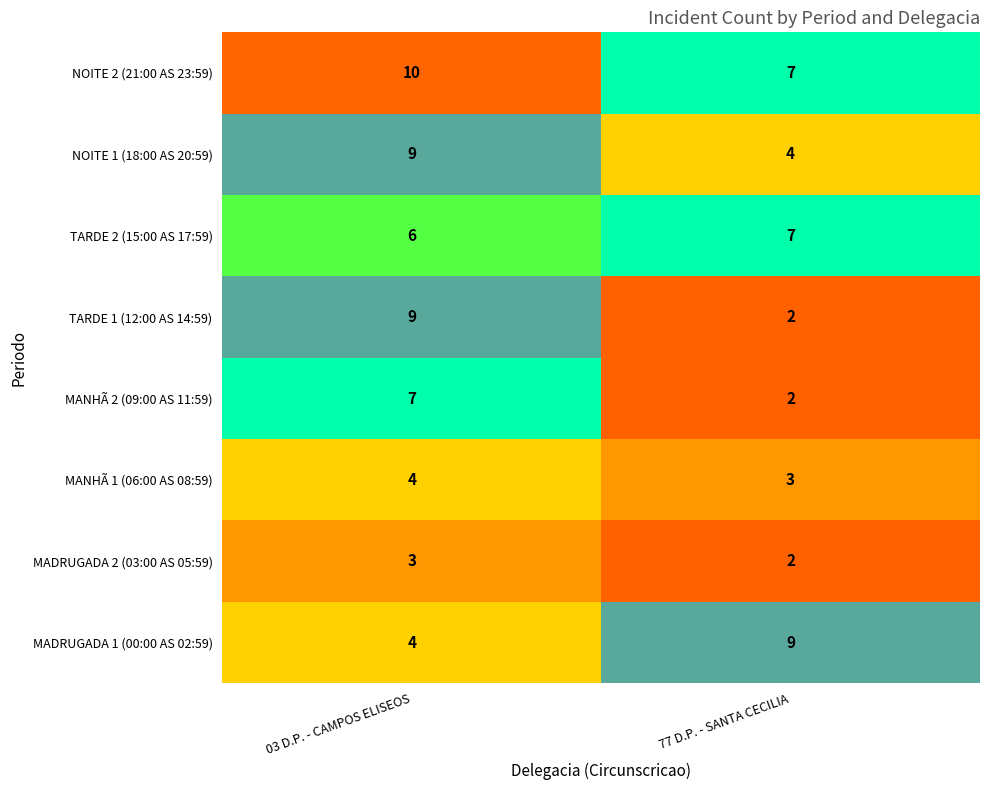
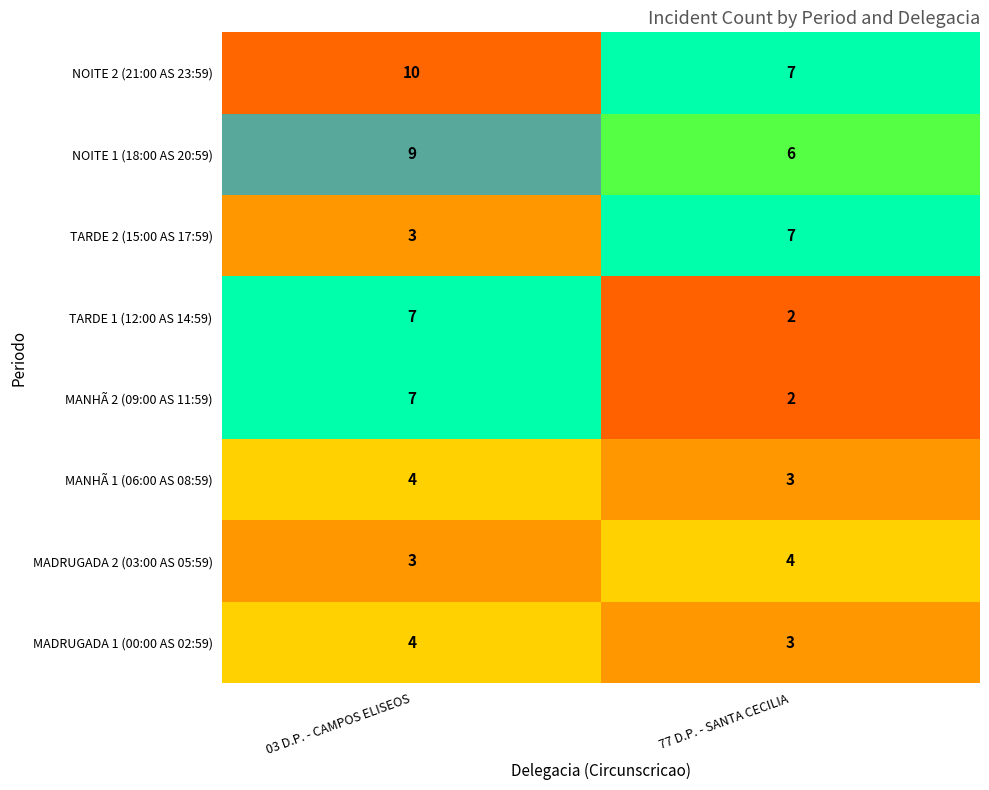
NOITE 1 (18:00 AS 20:59), 77 D.P. - SANTA CECILIA: 4 -> 6
TARDE 2 (15:00 AS 17:59), 03 D.P. - CAMPOS ELISEOS: 6 -> 3
TARDE 1 (12:00 AS 14:59), 03 D.P. - CAMPOS ELISEOS: 9 -> 7
MADRUGADA 2 (03:00 AS 05:59), 77 D.P. - SANTA CECILIA: 2 -> 4
MADRUGADA 1 (00:00 AS 02:59), 77 D.P. - SANTA CECILIA: 9 -> 3
